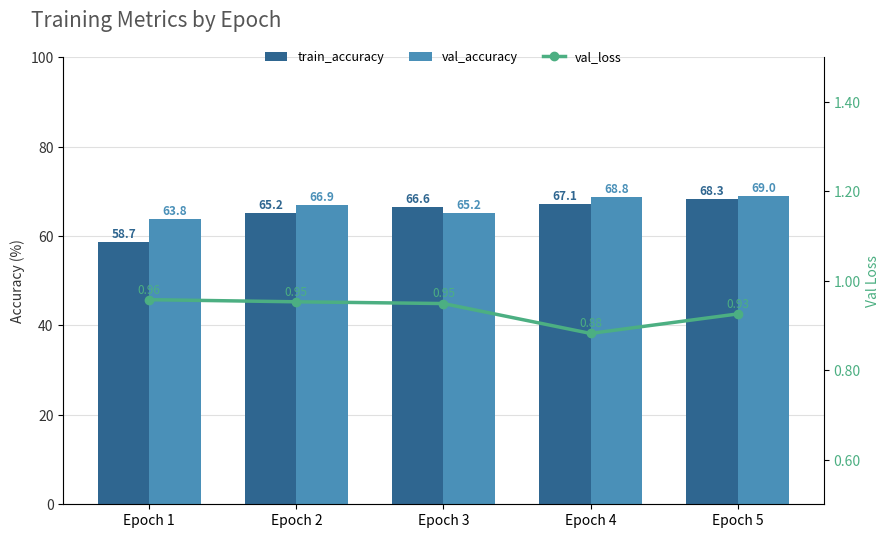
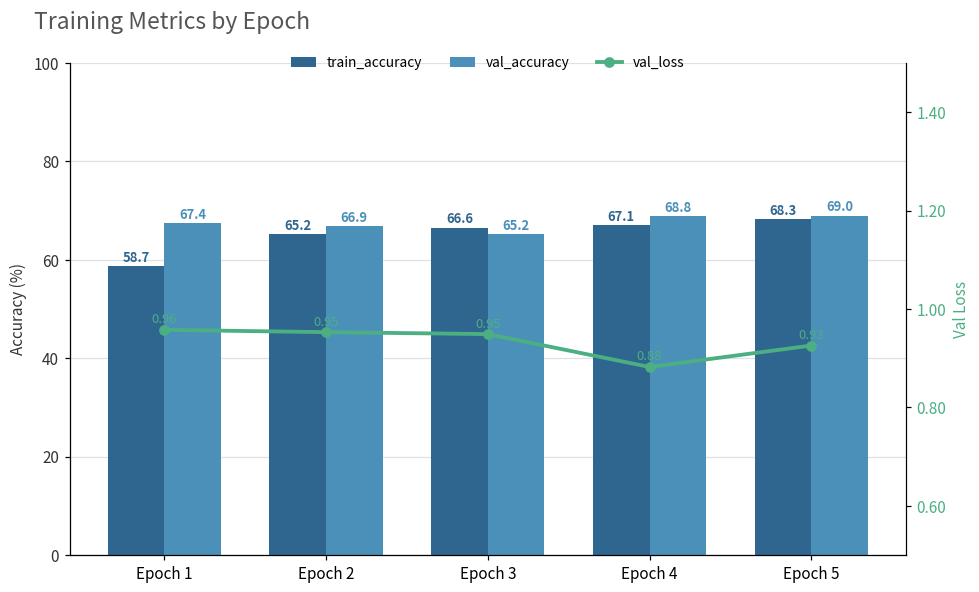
val_accuracy, Epoch 1: 63.8 -> 67.4
